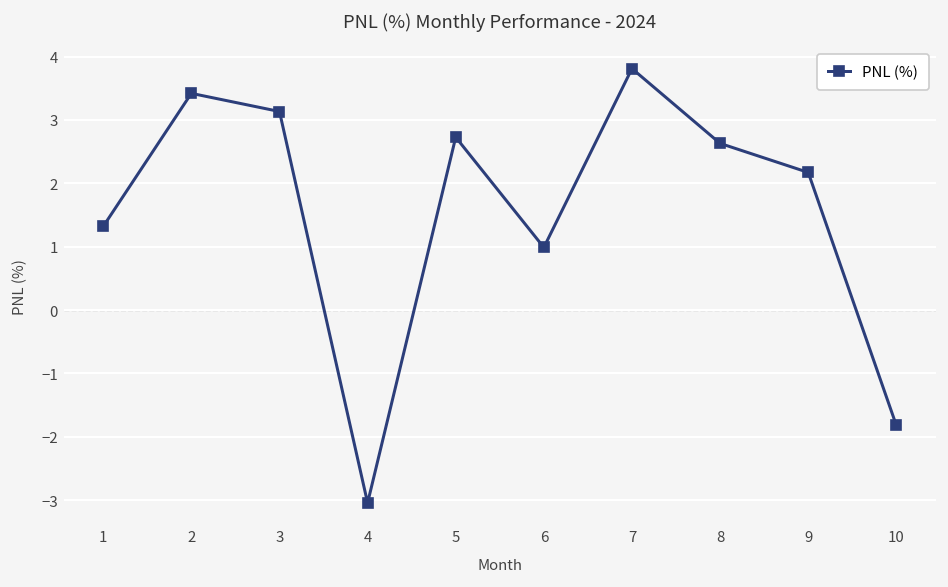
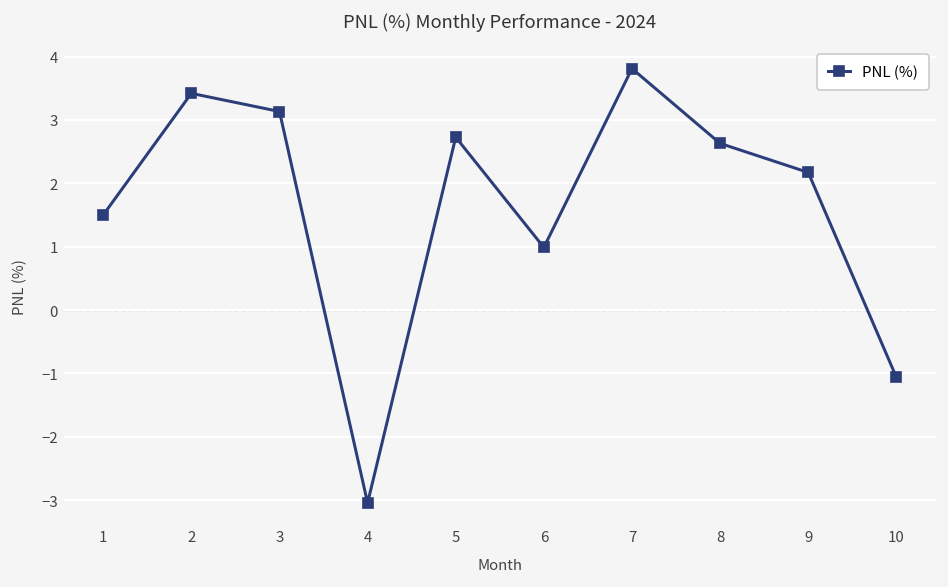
1: 1.3 -> 1.5
10: -1.8 -> -1.1
